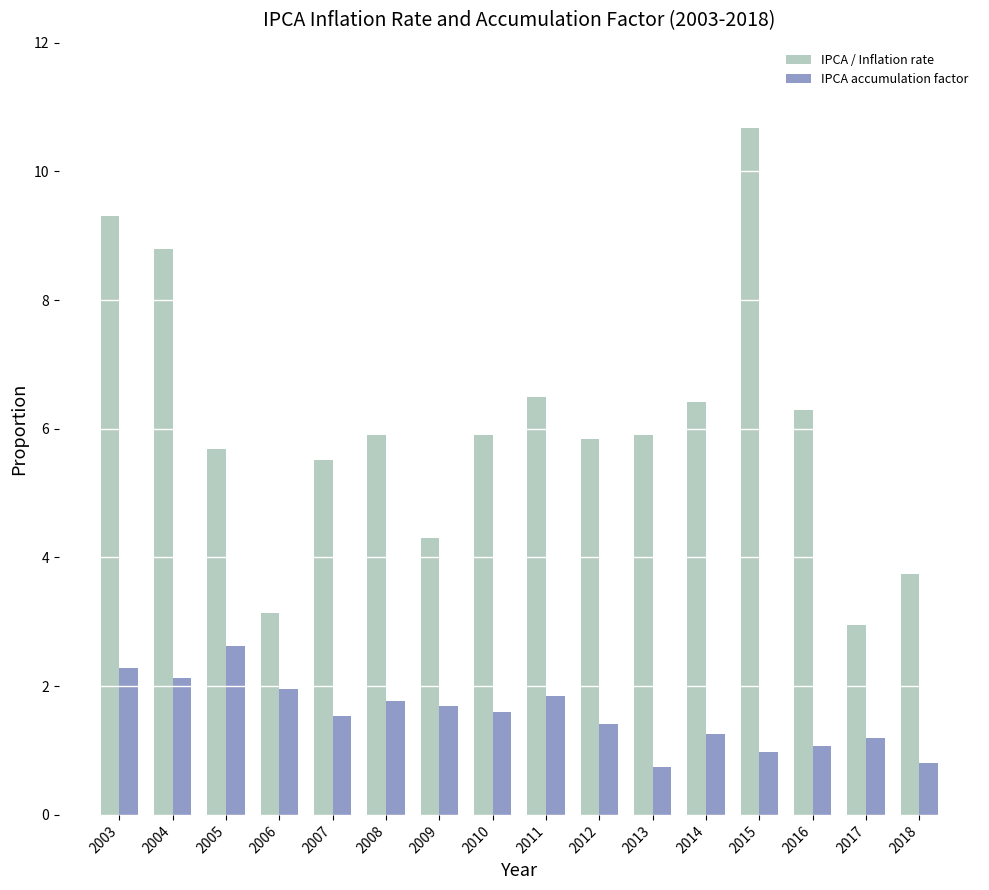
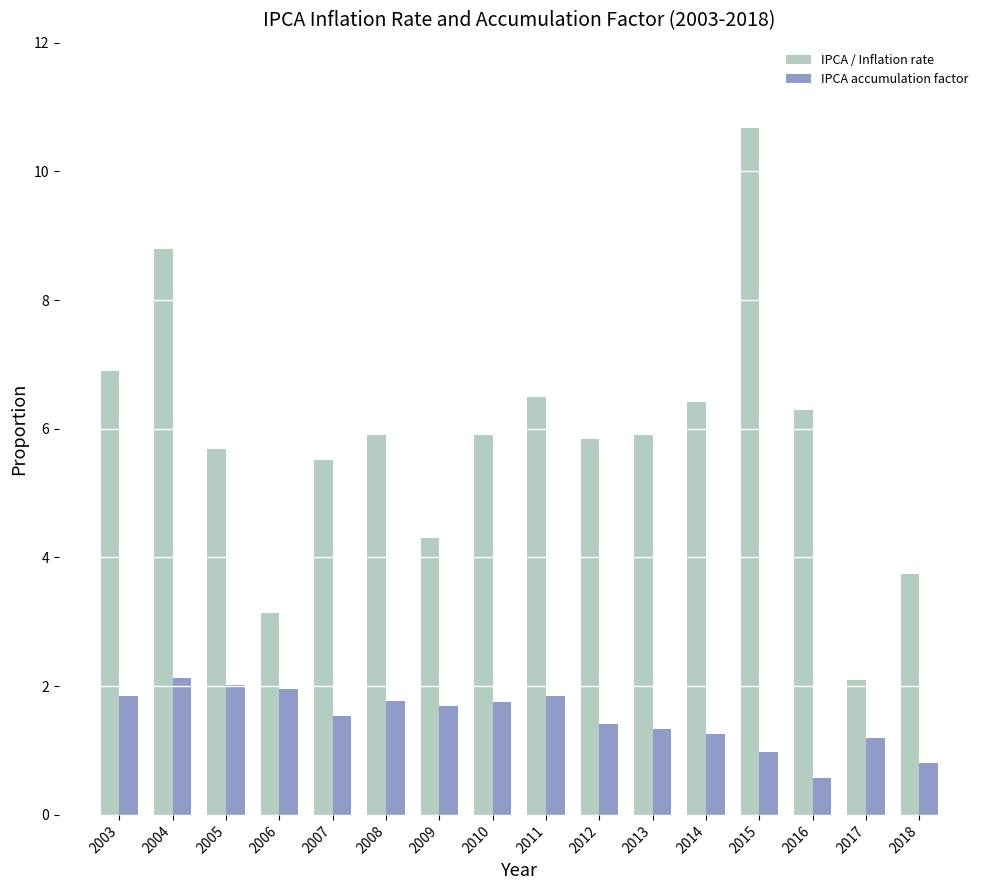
IPCA / Inflation rate, 2003: 9.3 -> 6.9
IPCA accumulation factor, 2003: 2.3 -> 1.8
IPCA accumulation factor, 2005: 2.6 -> 2.0
IPCA accumulation factor, 2010: 1.6 -> 1.8
IPCA accumulation factor, 2013: 0.7 -> 1.3
IPCA accumulation factor, 2016: 1.1 -> 0.6
IPCA / Inflation rate, 2017: 3.0 -> 2.1
